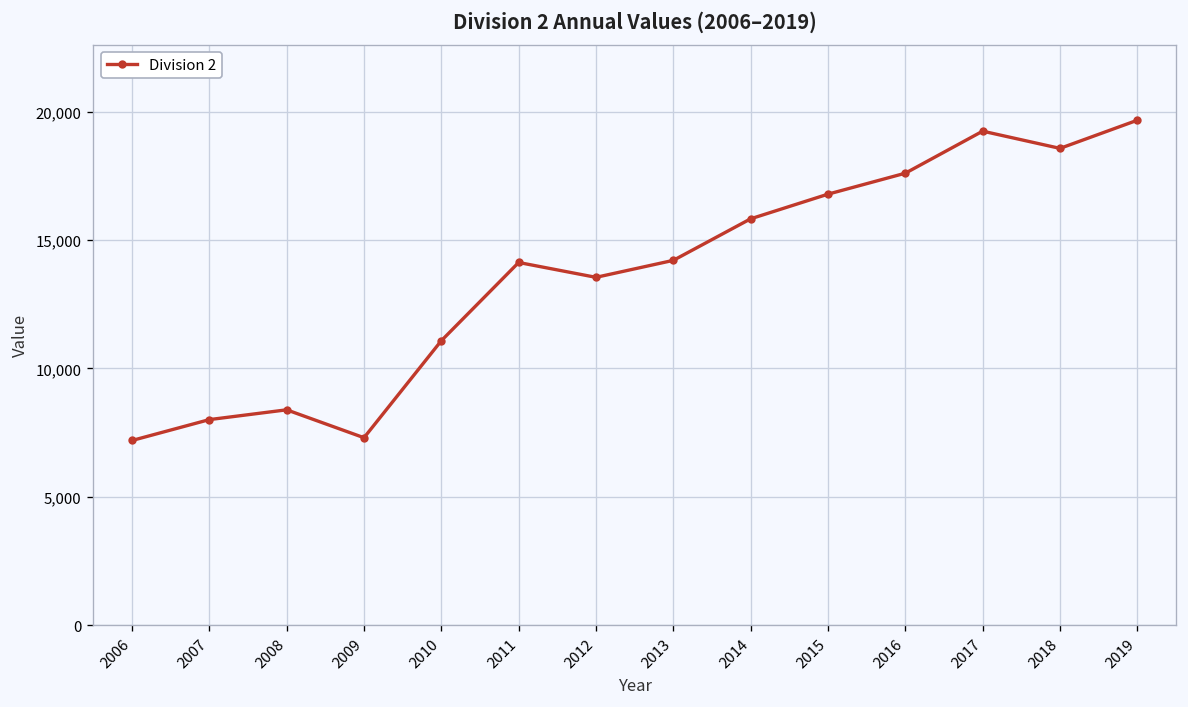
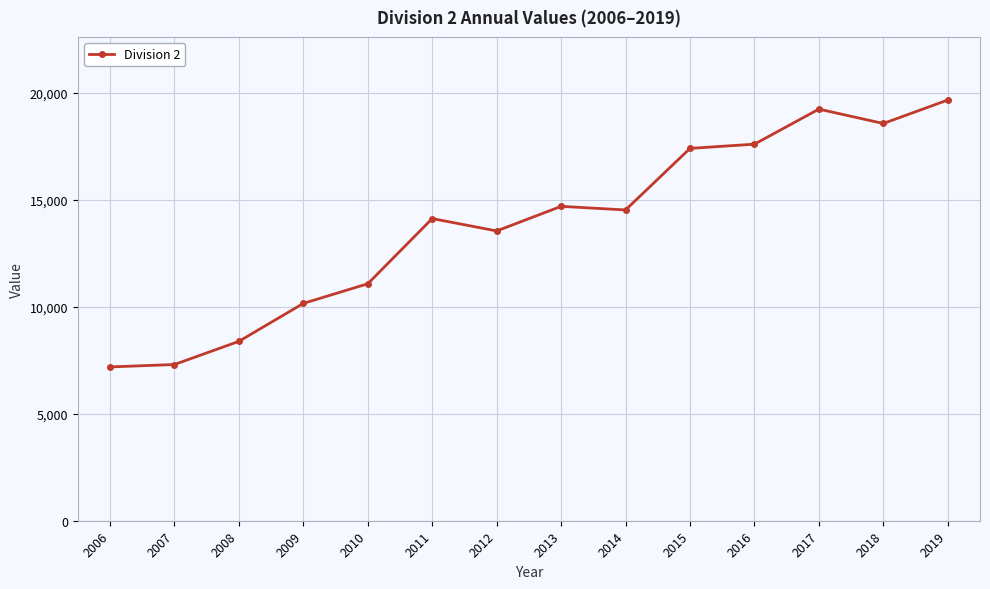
2007: 8,000 -> 7,300
2009: 7,300 -> 10,200
2013: 14,200 -> 14,700
2014: 15,800 -> 14,500
2015: 16,800 -> 17,400
